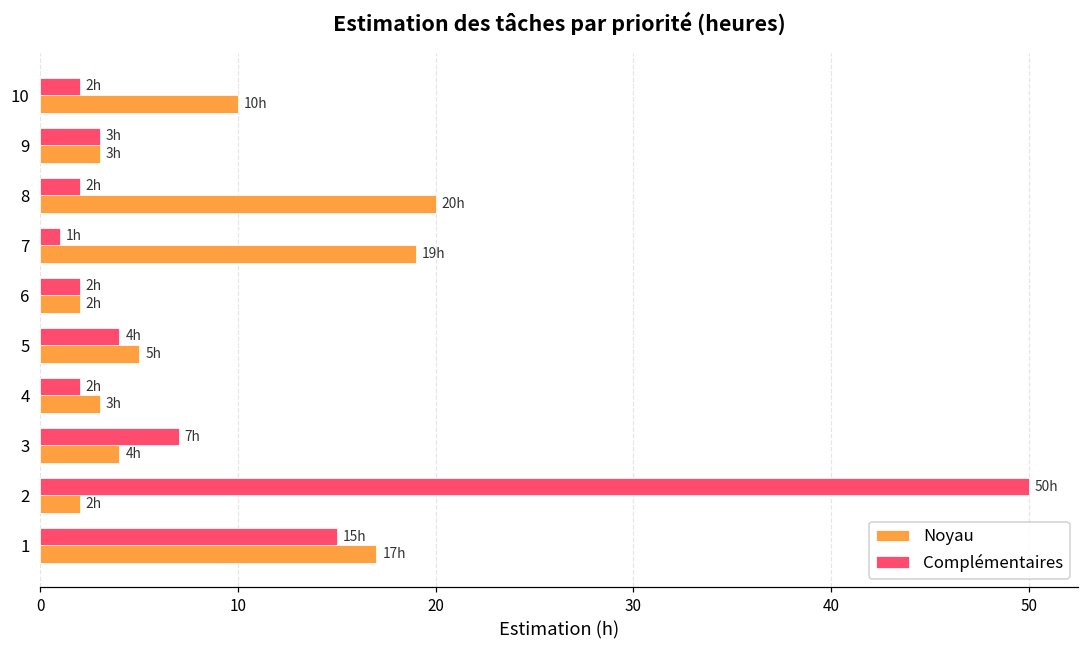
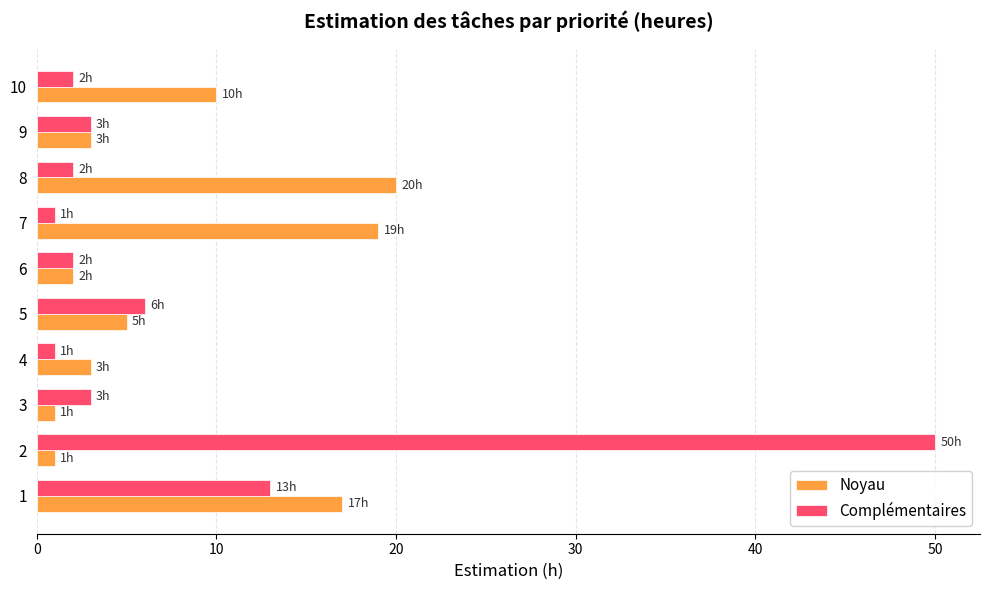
Complémentaires, 5: 4h -> 6h
Complémentaires, 4: 2h -> 1h
Complémentaires, 3: 7h -> 3h
Noyau, 3: 4h -> 1h
Noyau, 2: 2h -> 1h
Complémentaires, 1: 15h -> 13h
